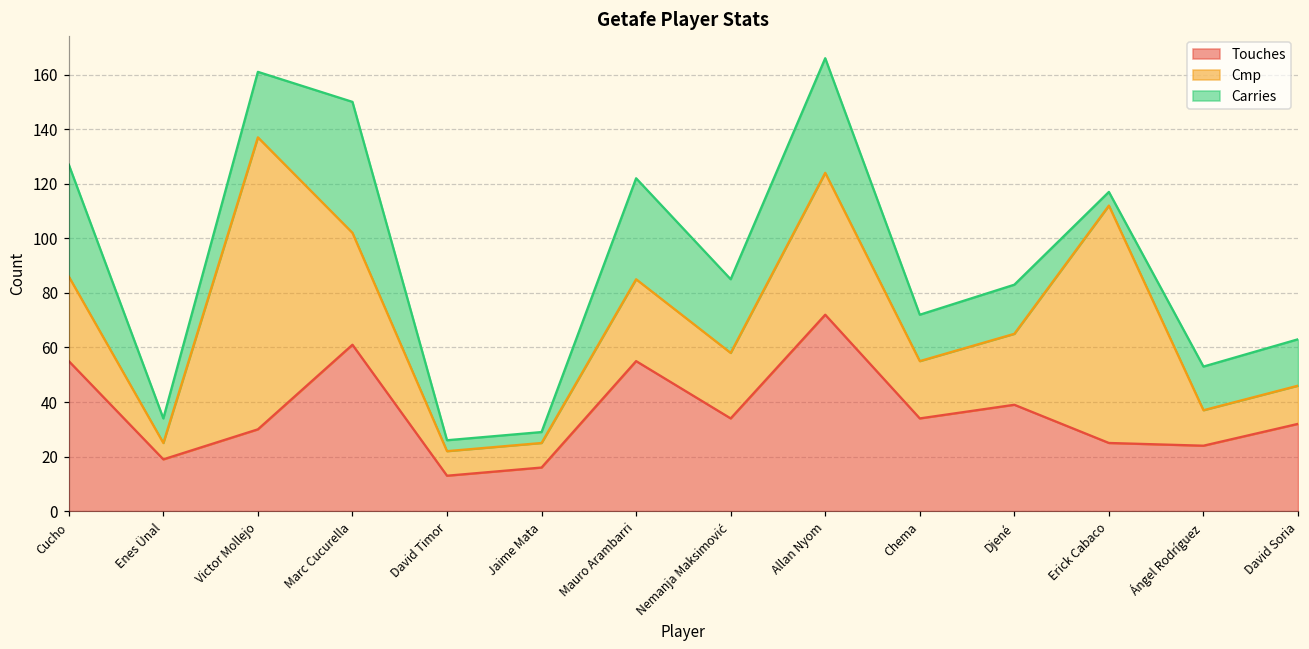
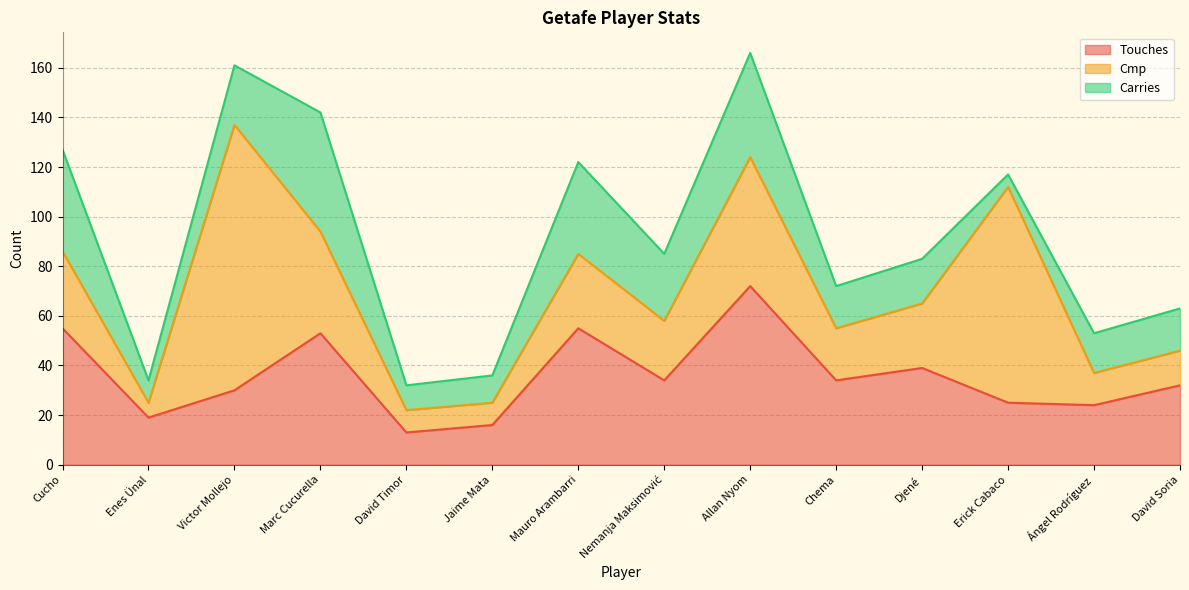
Touches, Marc Cucurella: 61 -> 53
Carries, David Timor: 4 -> 10
Carries, Jaime Mata: 4 -> 11
